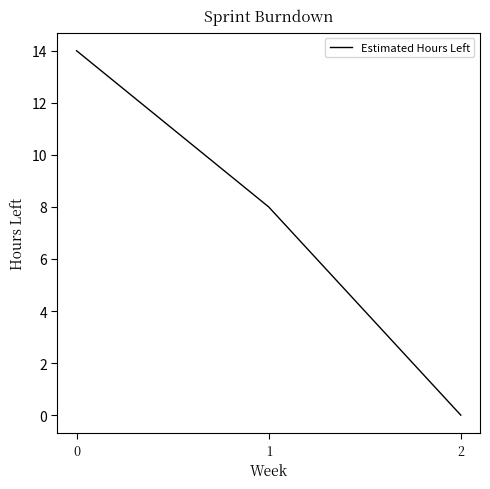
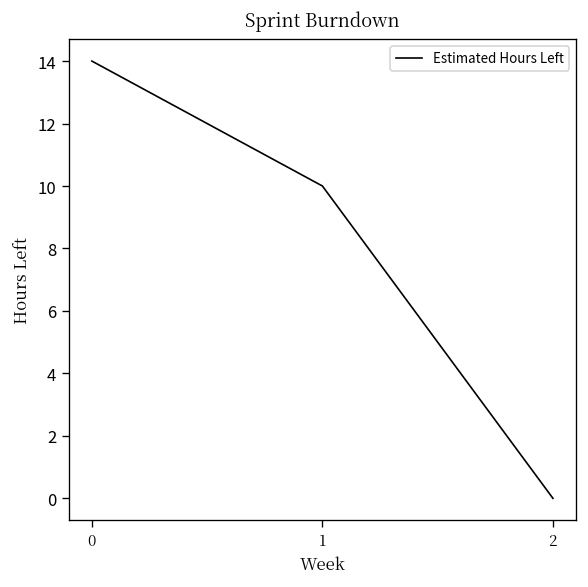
1: 8 -> 10
